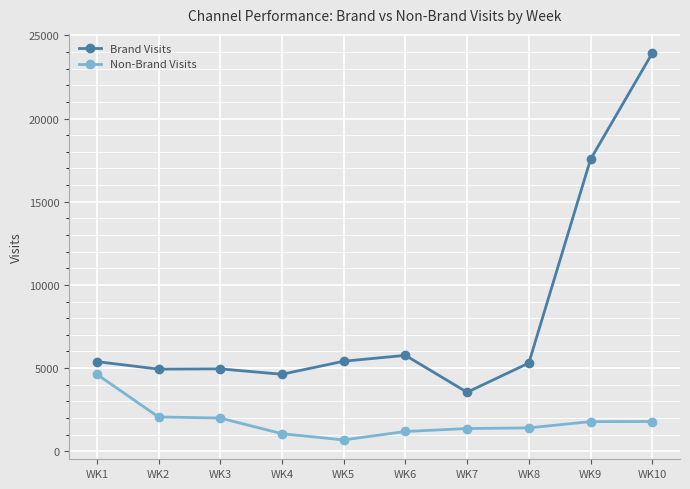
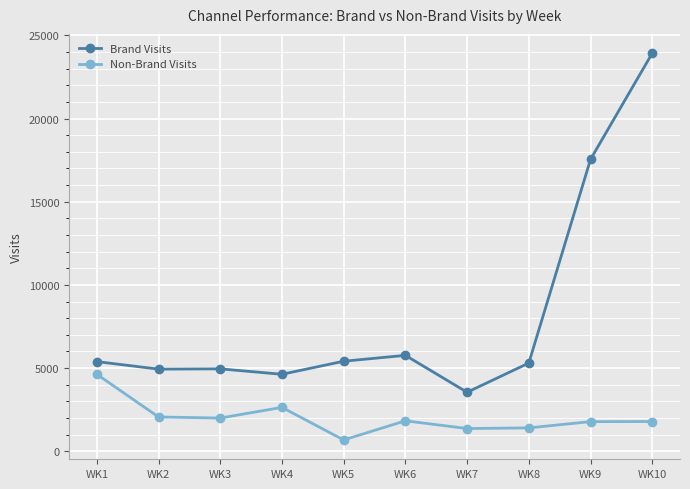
Non-Brand Visits, WK4: 1100 -> 2600
Non-Brand Visits, WK6: 1200 -> 1800
